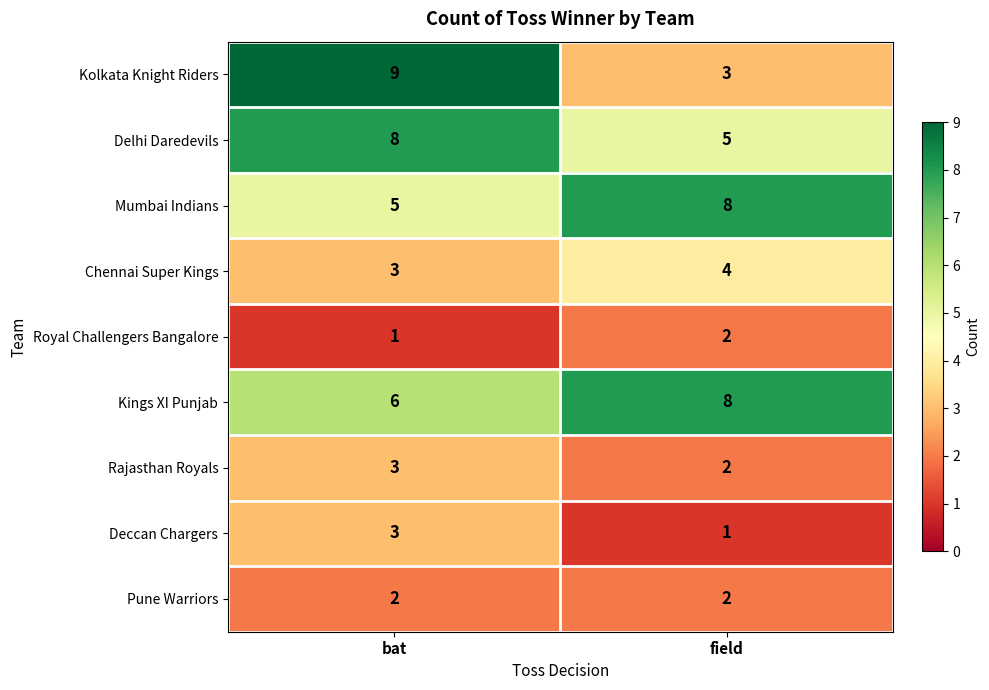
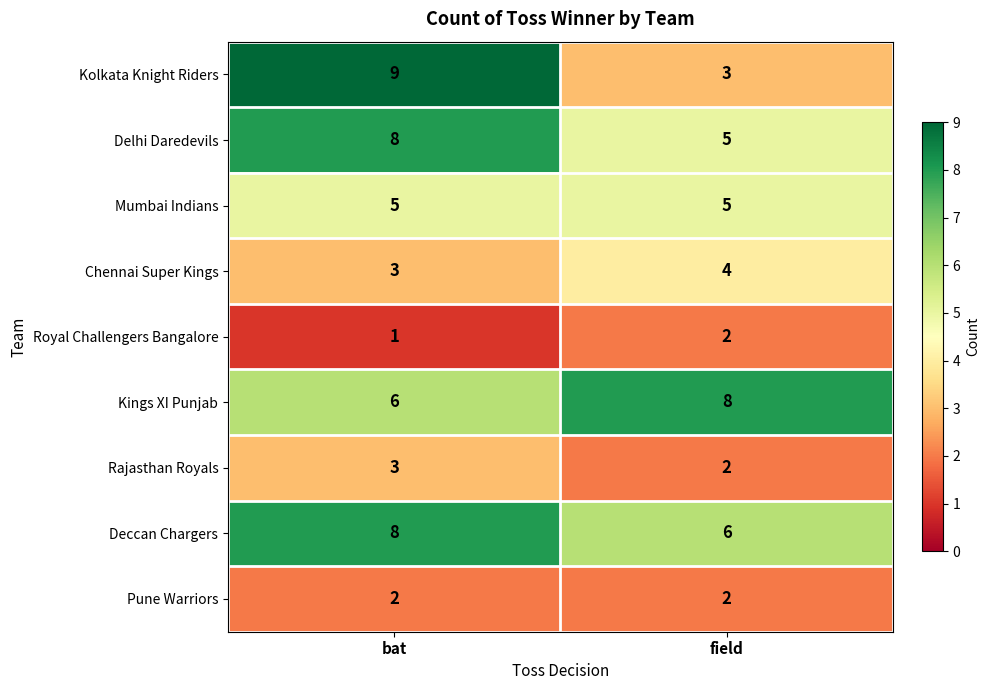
Mumbai Indians, field: 8 -> 5
Deccan Chargers, bat: 3 -> 8
Deccan Chargers, field: 1 -> 6
